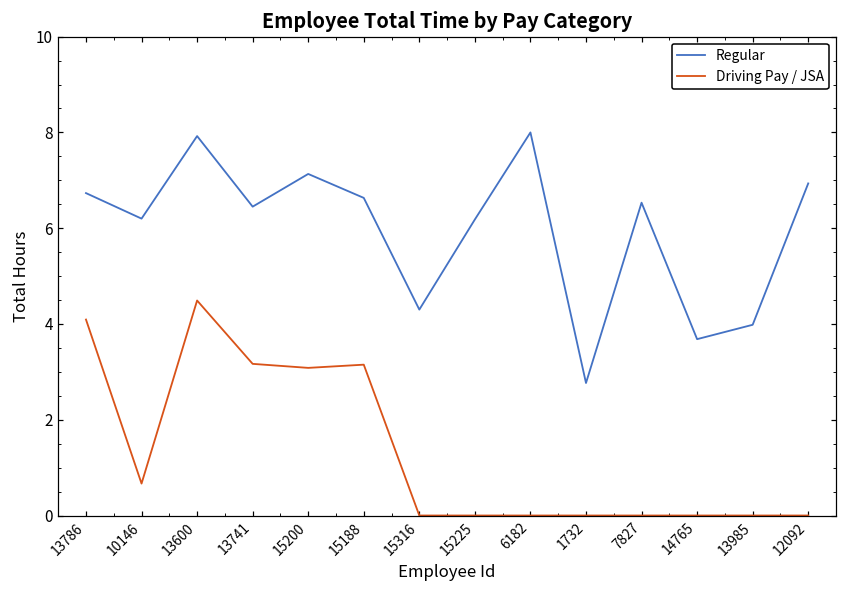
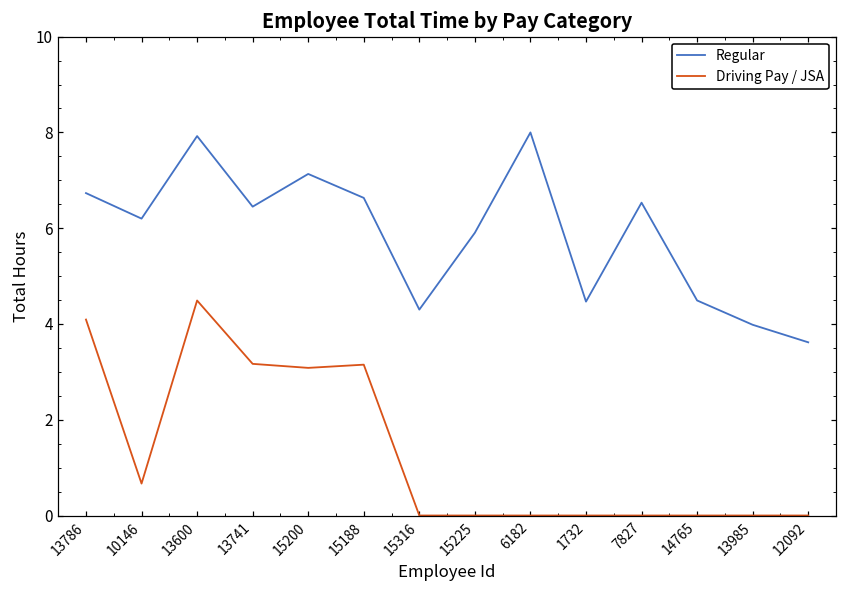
Regular, 15225: 6.2 -> 5.9
Regular, 1732: 2.8 -> 4.5
Regular, 14765: 3.7 -> 4.5
Regular, 12092: 6.9 -> 3.6
